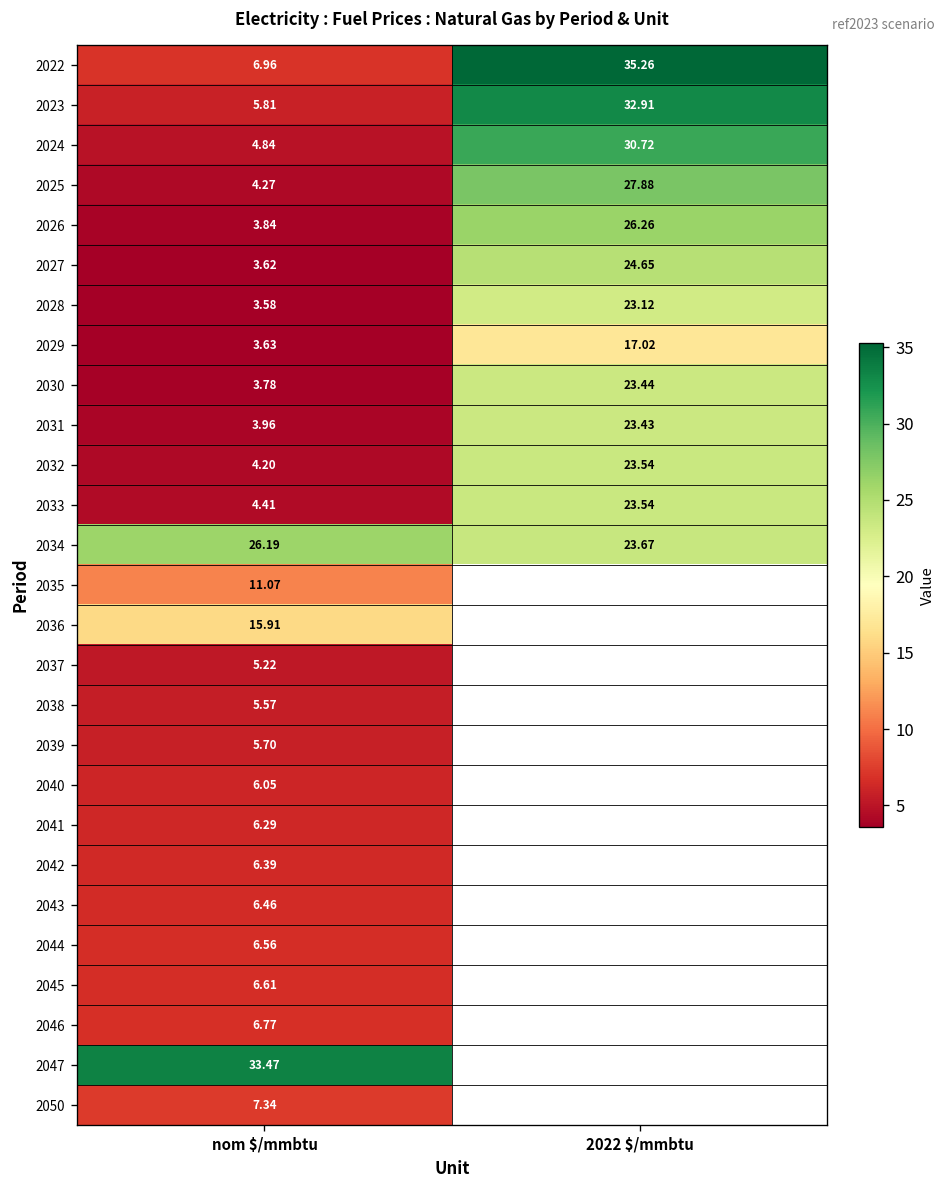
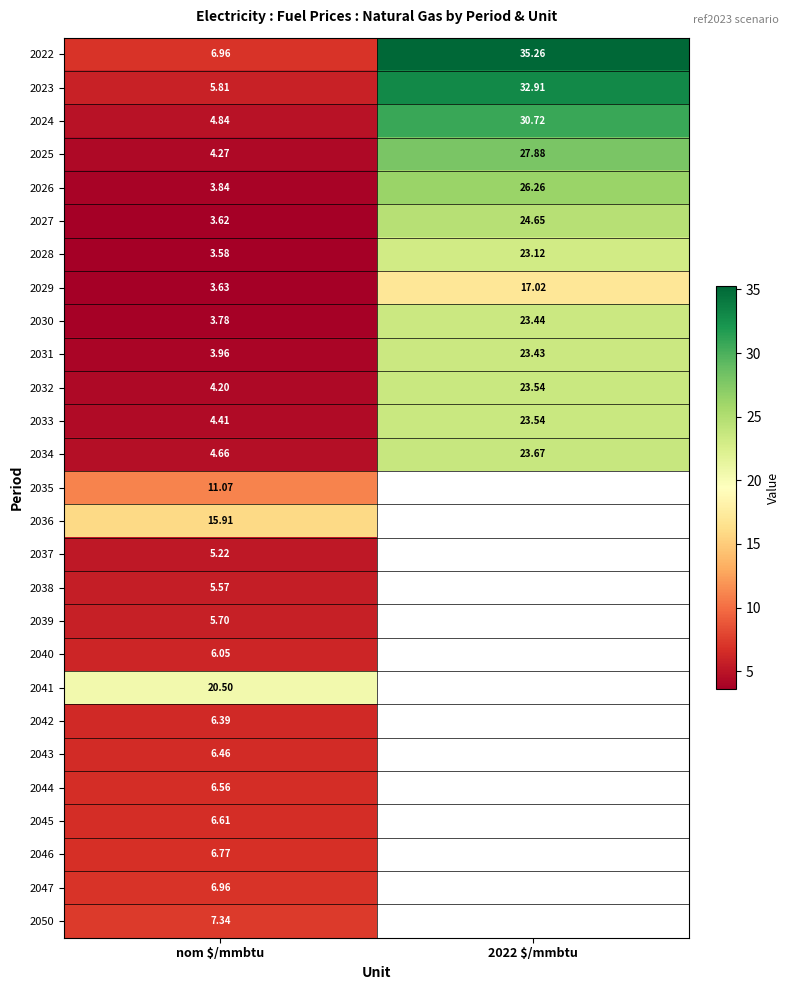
2034, nom $/mmbtu: 26.19 -> 4.66
2041, nom $/mmbtu: 6.29 -> 20.50
2047, nom $/mmbtu: 33.47 -> 6.96
